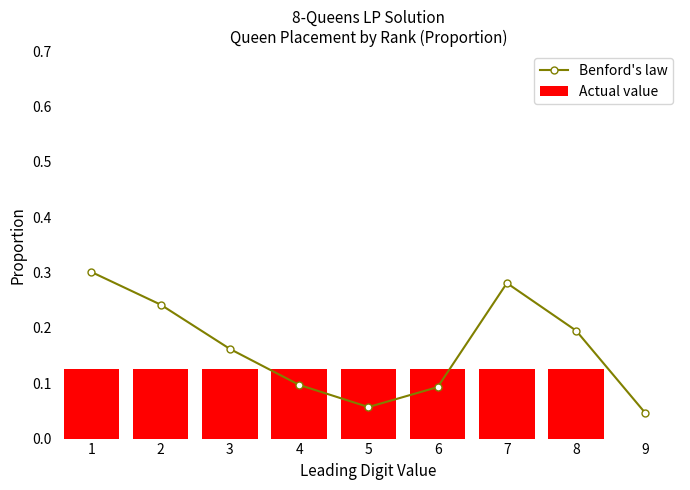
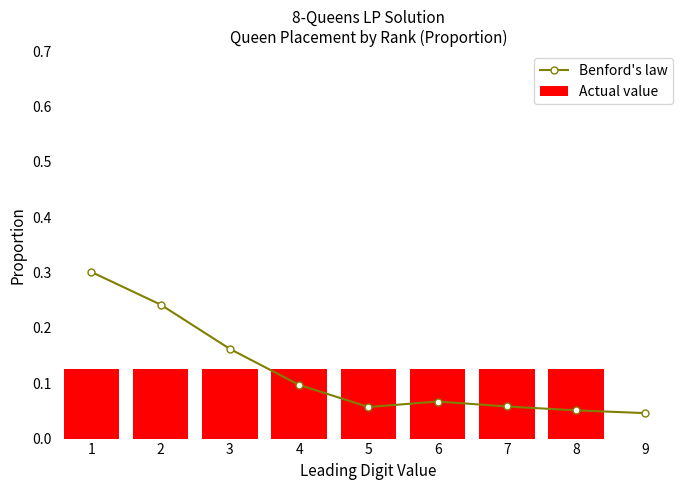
Benford's law, 6: 0.09 -> 0.07
Benford's law, 7: 0.28 -> 0.06
Benford's law, 8: 0.20 -> 0.05
